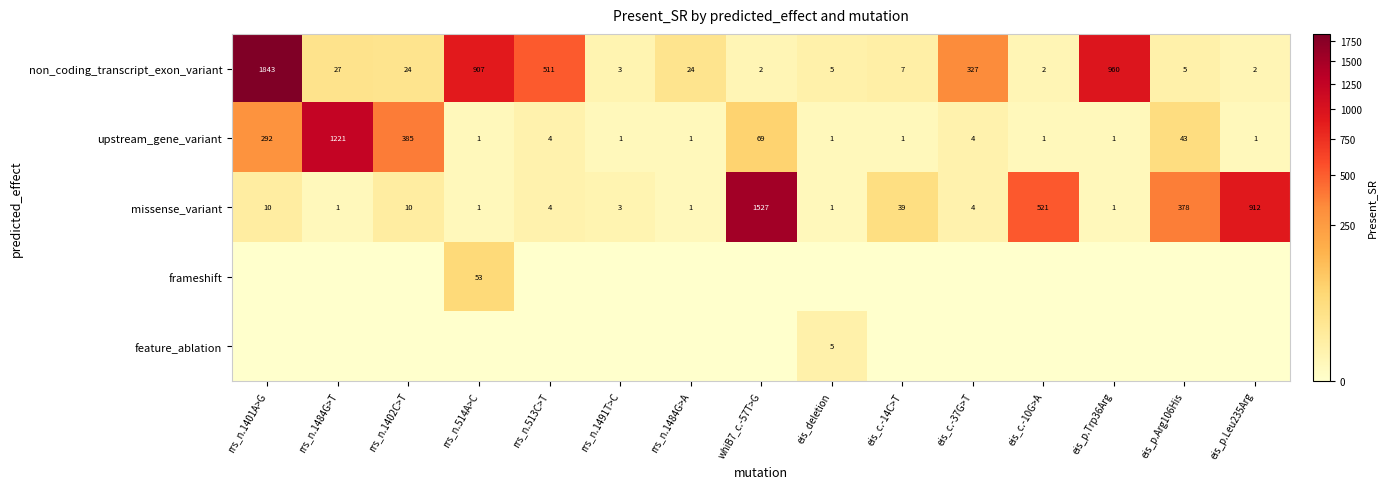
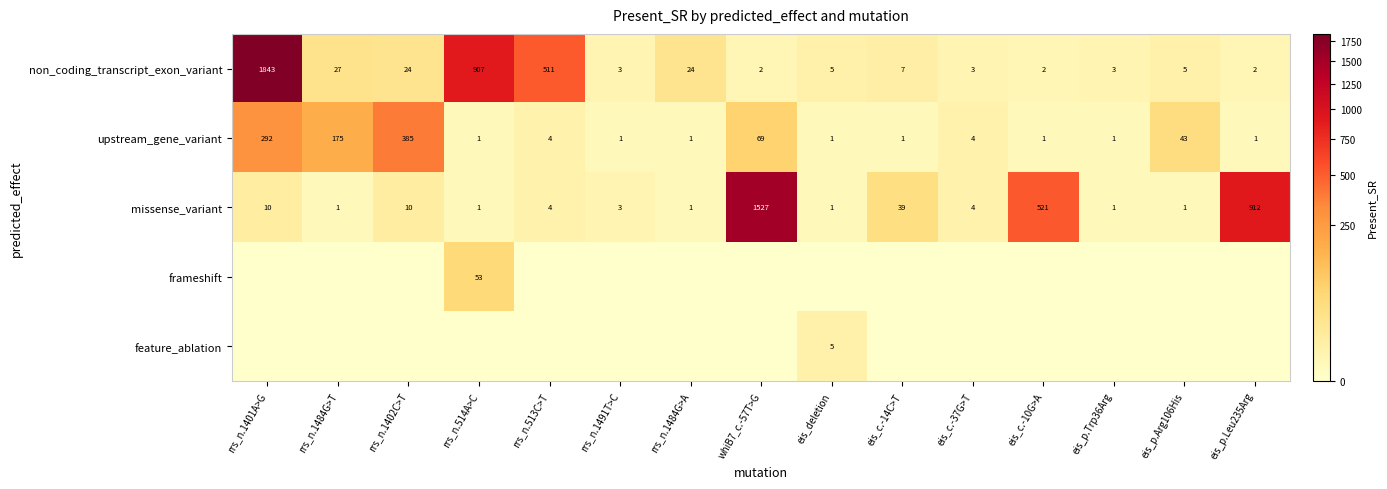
non_coding_transcript_exon_variant, eis_c.-37G>T: 327 -> 3
non_coding_transcript_exon_variant, eis_p.Trp36Arg: 960 -> 3
upstream_gene_variant, rrs_n.1484G>T: 1221 -> 175
missense_variant, eis_p.Arg106His: 378 -> 1
